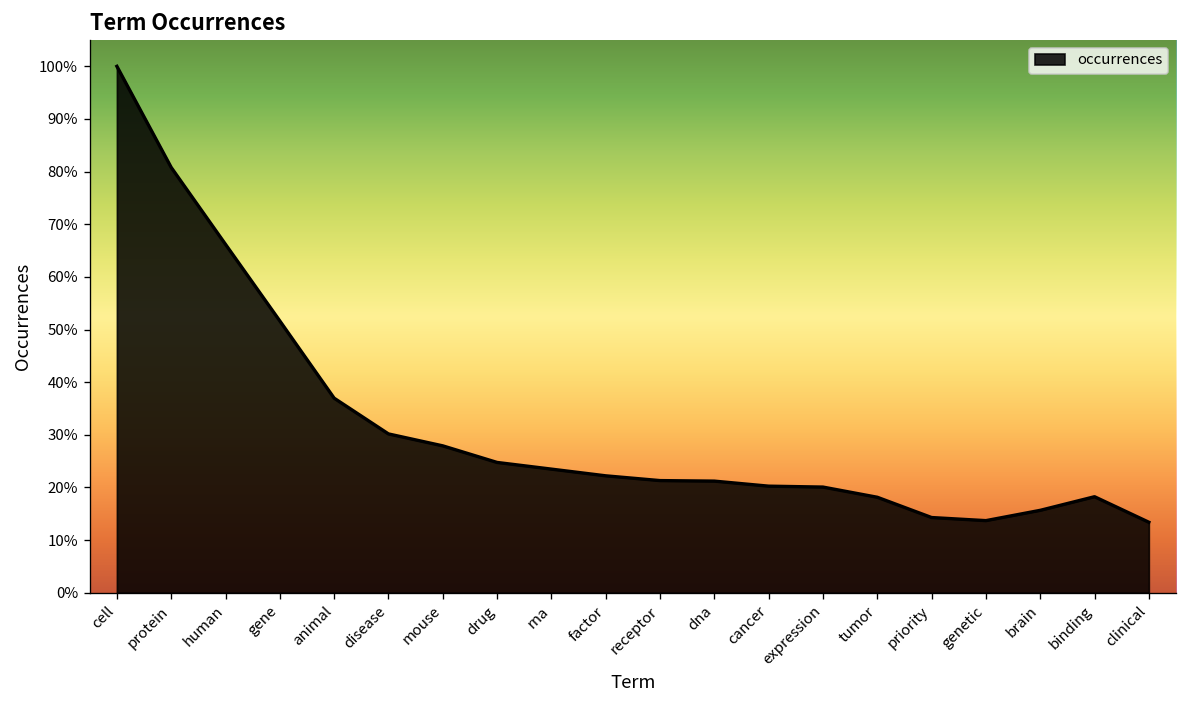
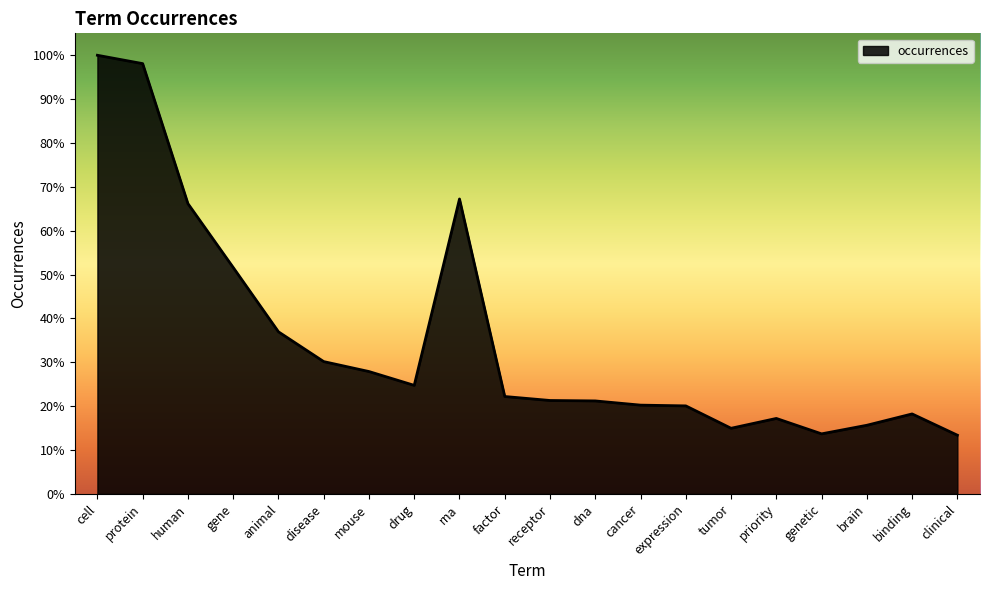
protein: 81% -> 98%
rna: 23% -> 67%
tumor: 18% -> 15%
priority: 14% -> 17%
